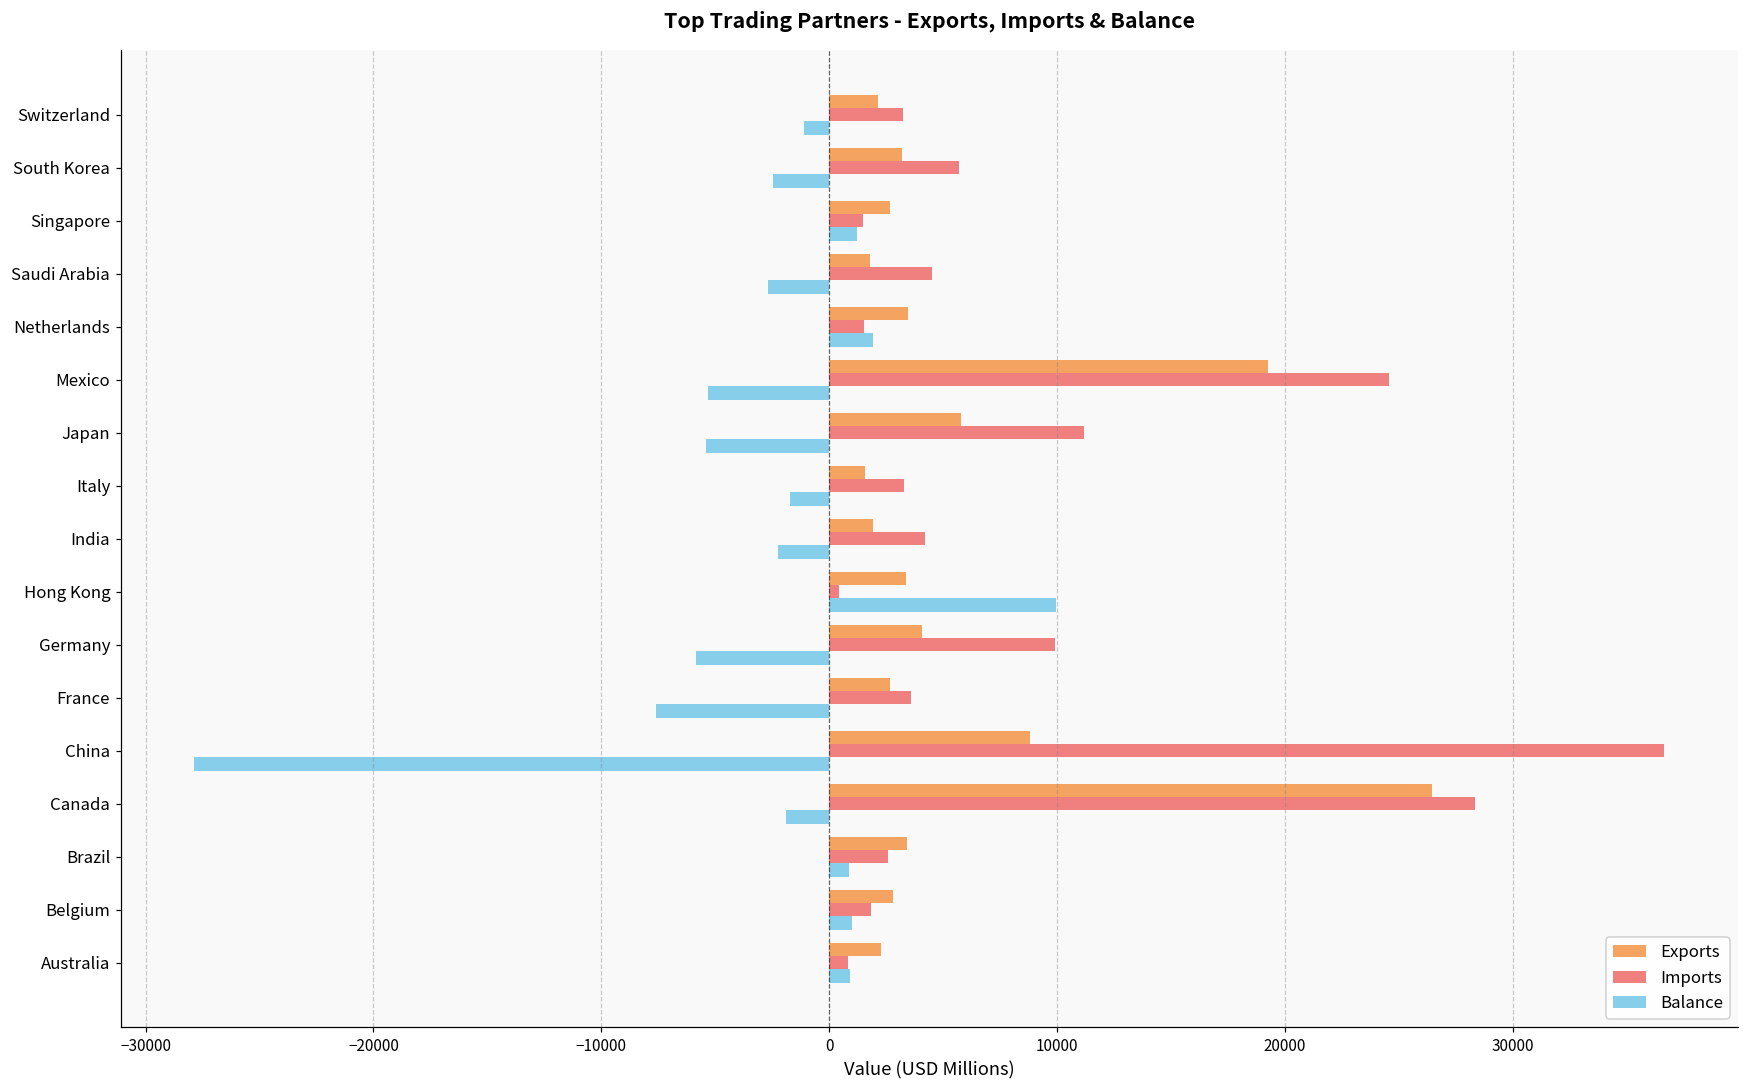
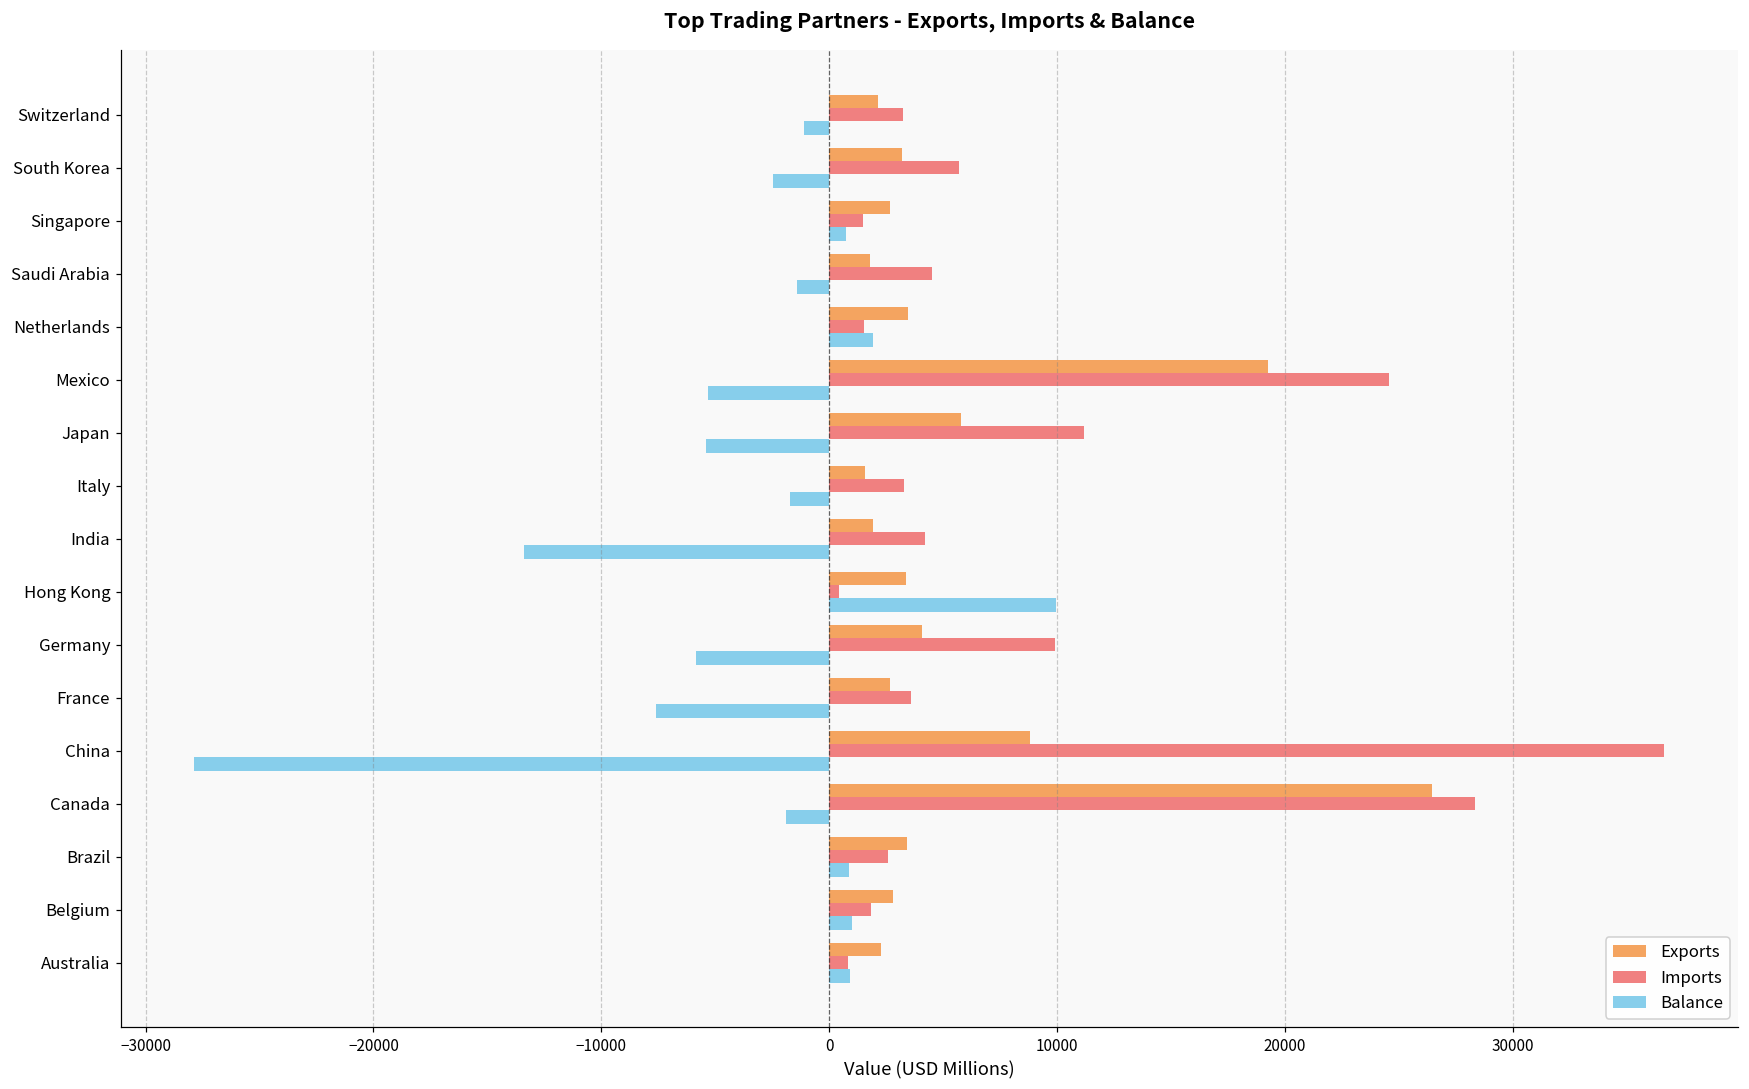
Balance, Singapore: 1200 -> 700
Balance, Saudi Arabia: -2700 -> -1400
Balance, India: -2300 -> -13400
